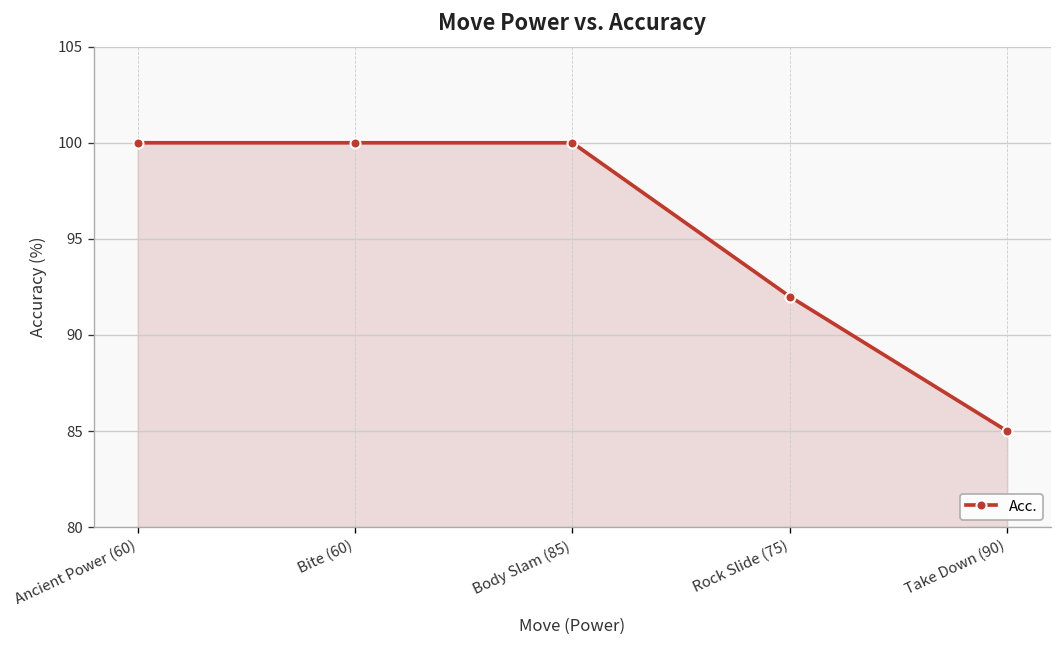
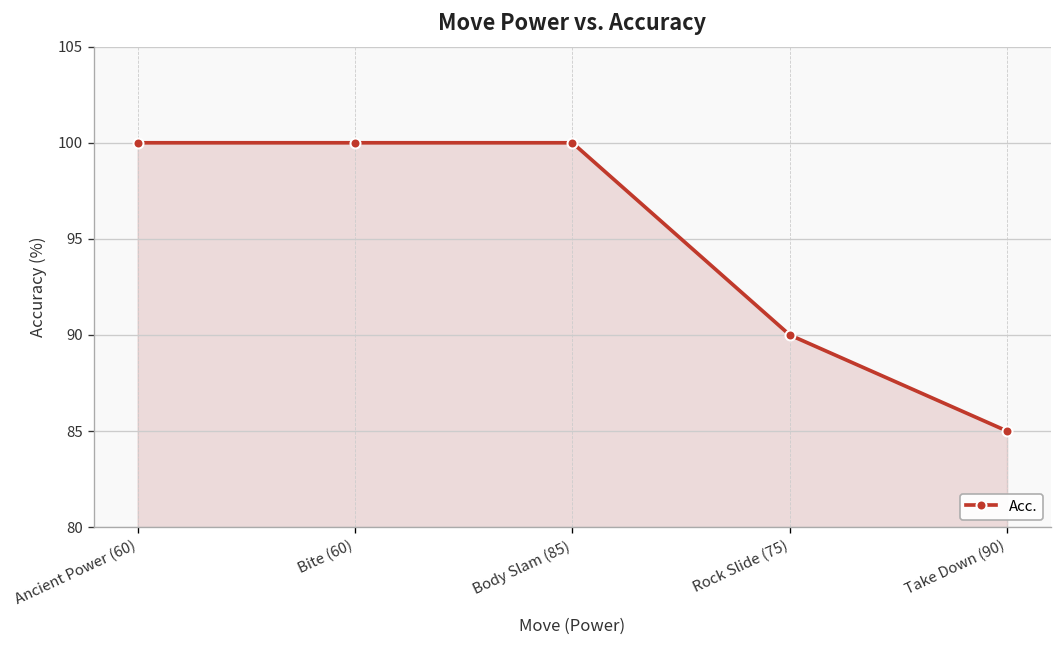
Rock Slide (75): 92 -> 90
